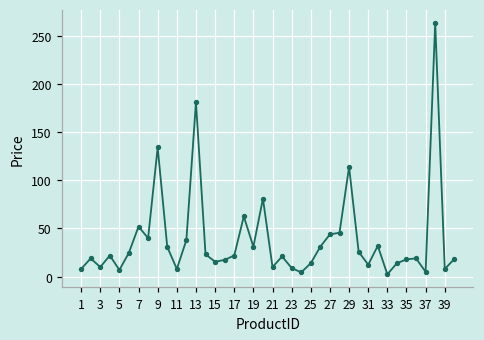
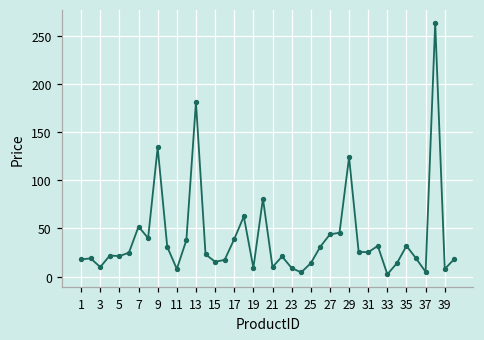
1: 10 -> 20
5: 10 -> 20
17: 20 -> 40
19: 30 -> 10
29: 110 -> 120
31: 10 -> 30
35: 20 -> 30
